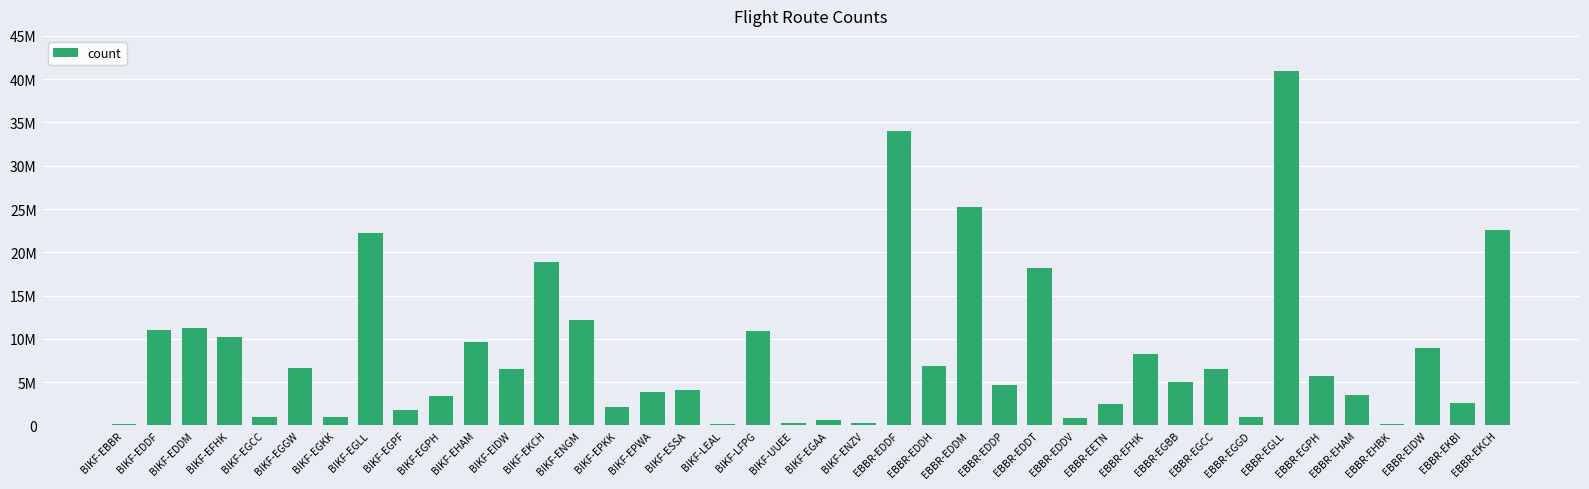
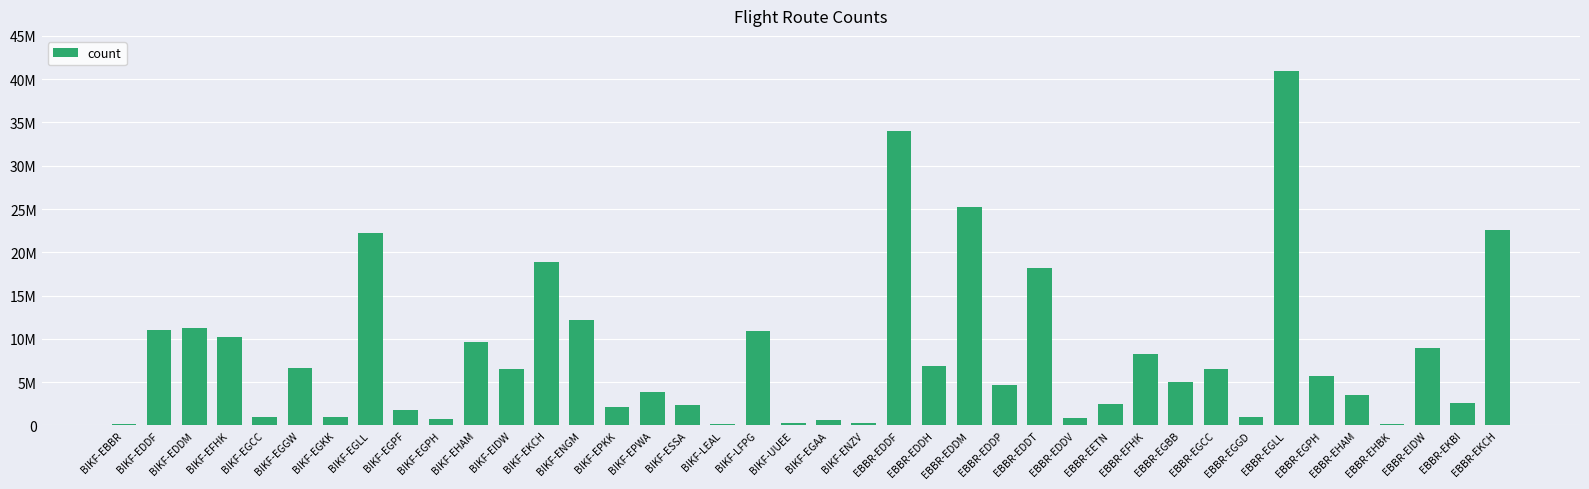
BIKF-EGPH: 3000000 -> 1000000
BIKF-ESSA: 4000000 -> 2000000
